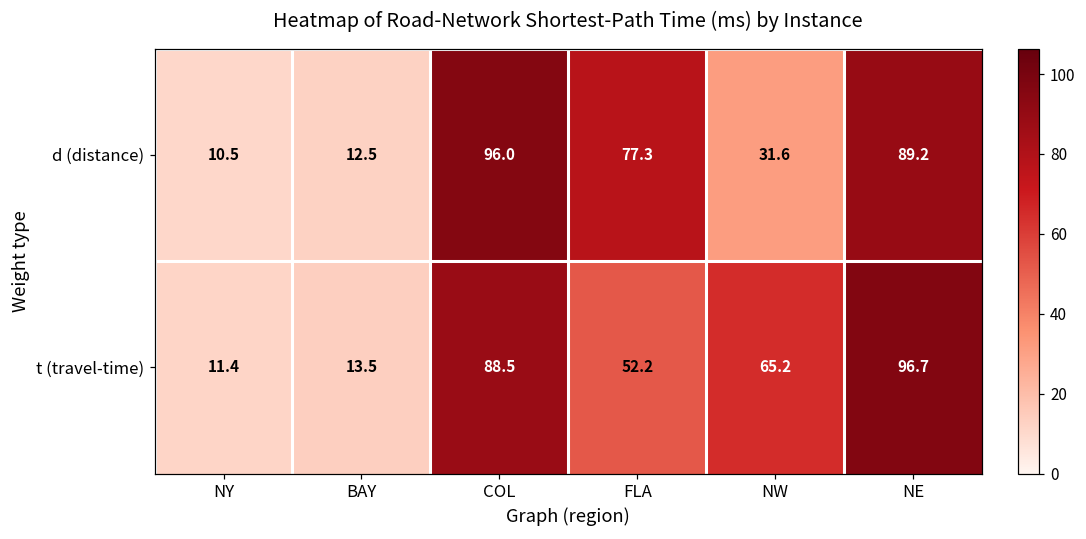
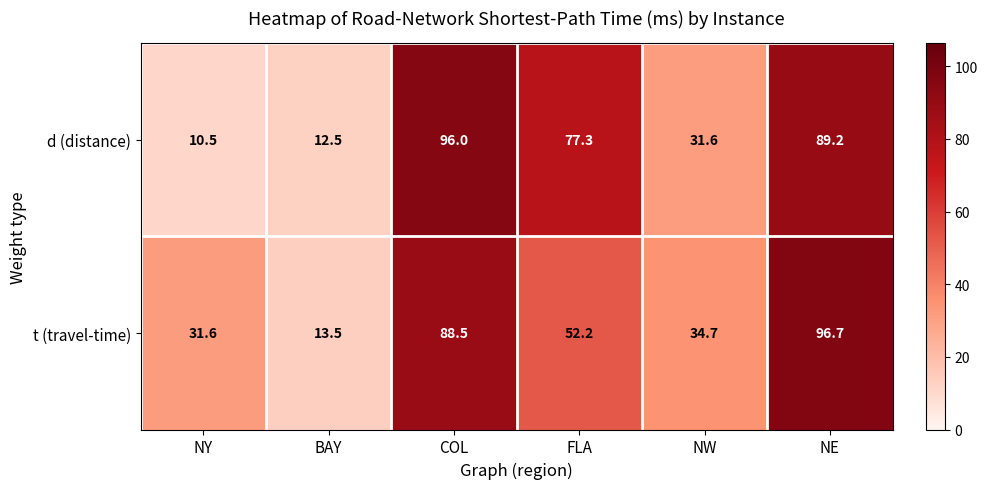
t (travel-time), NY: 11.4 -> 31.6
t (travel-time), NW: 65.2 -> 34.7
